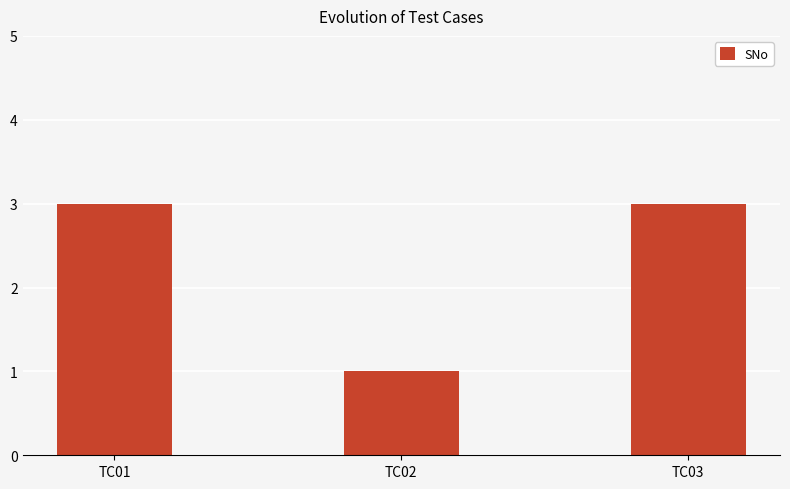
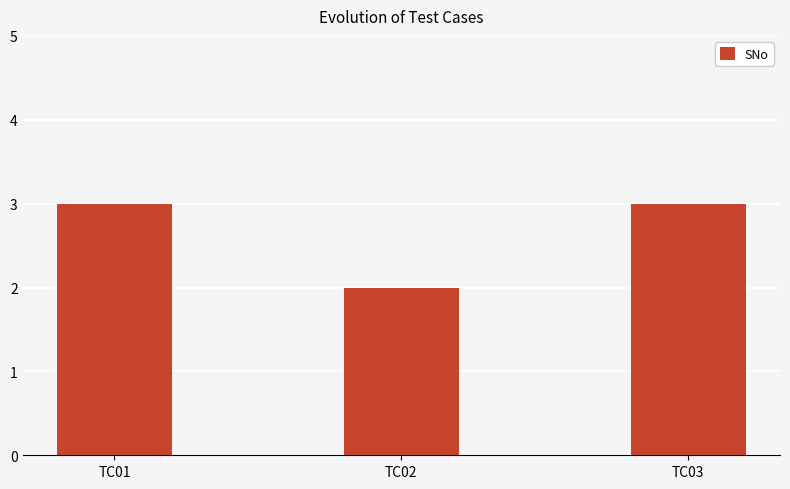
TC02: 1 -> 2
